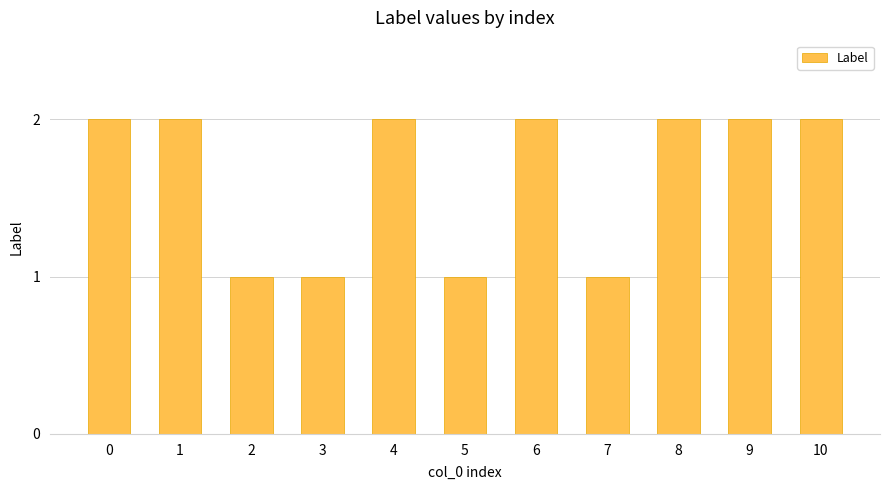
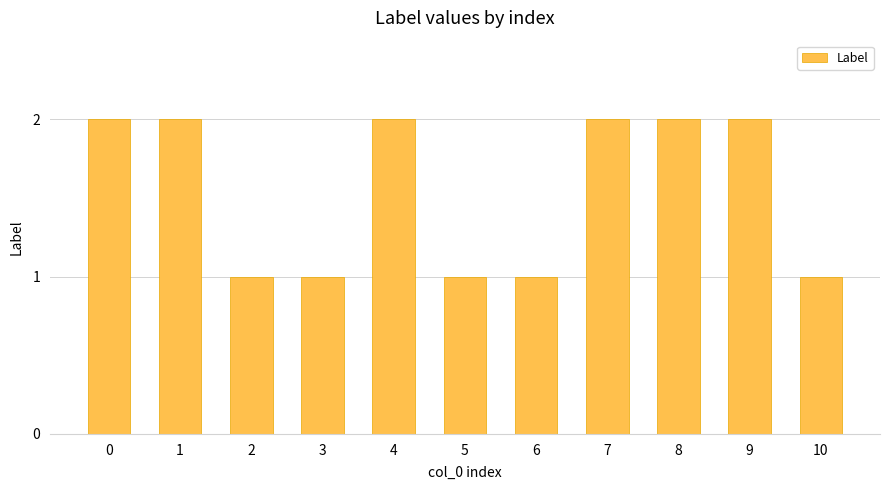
6: 2 -> 1
7: 1 -> 2
10: 2 -> 1
